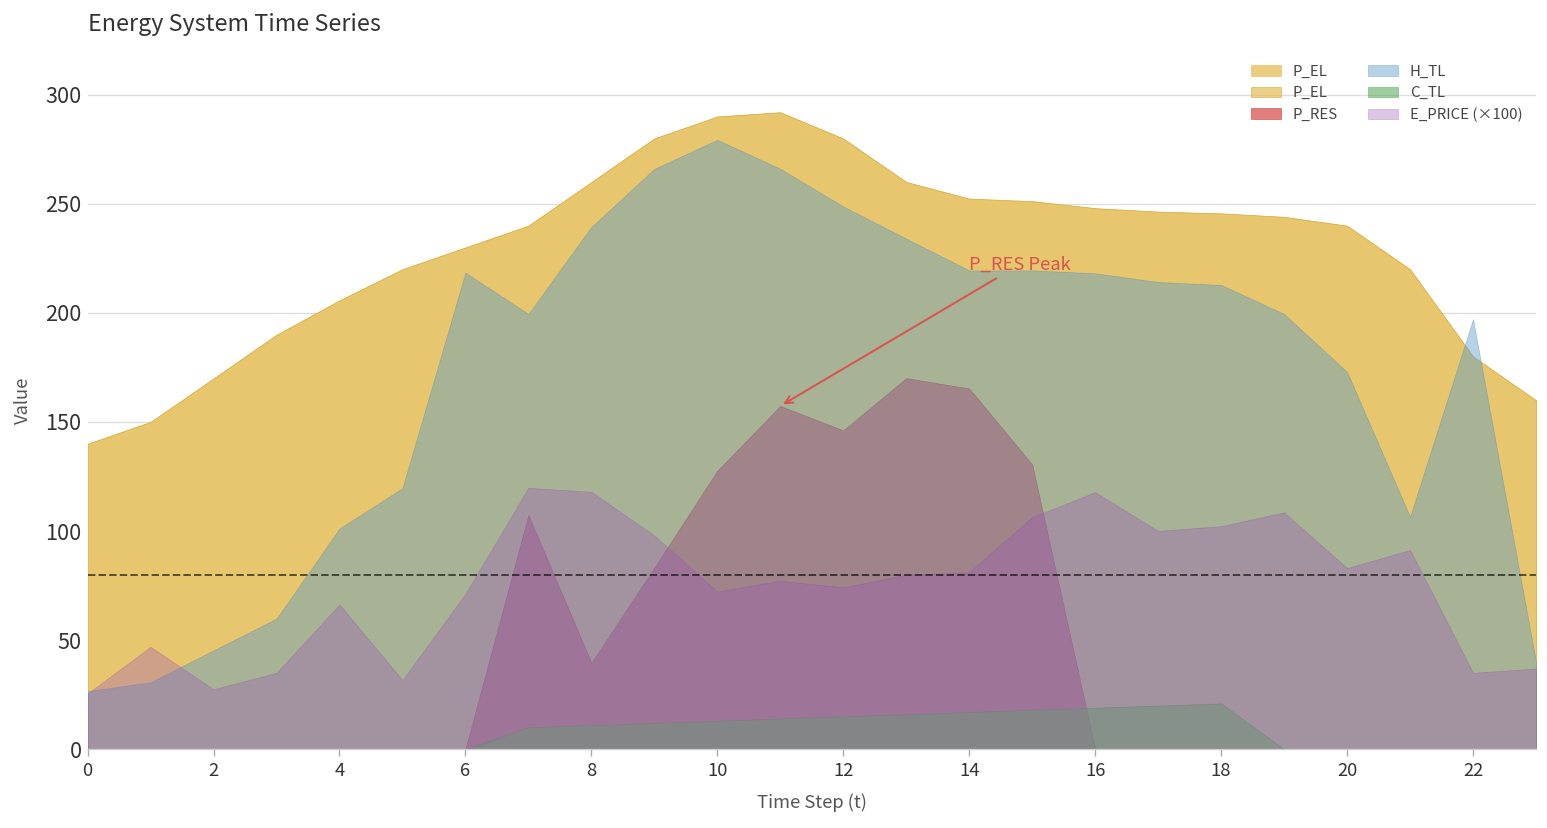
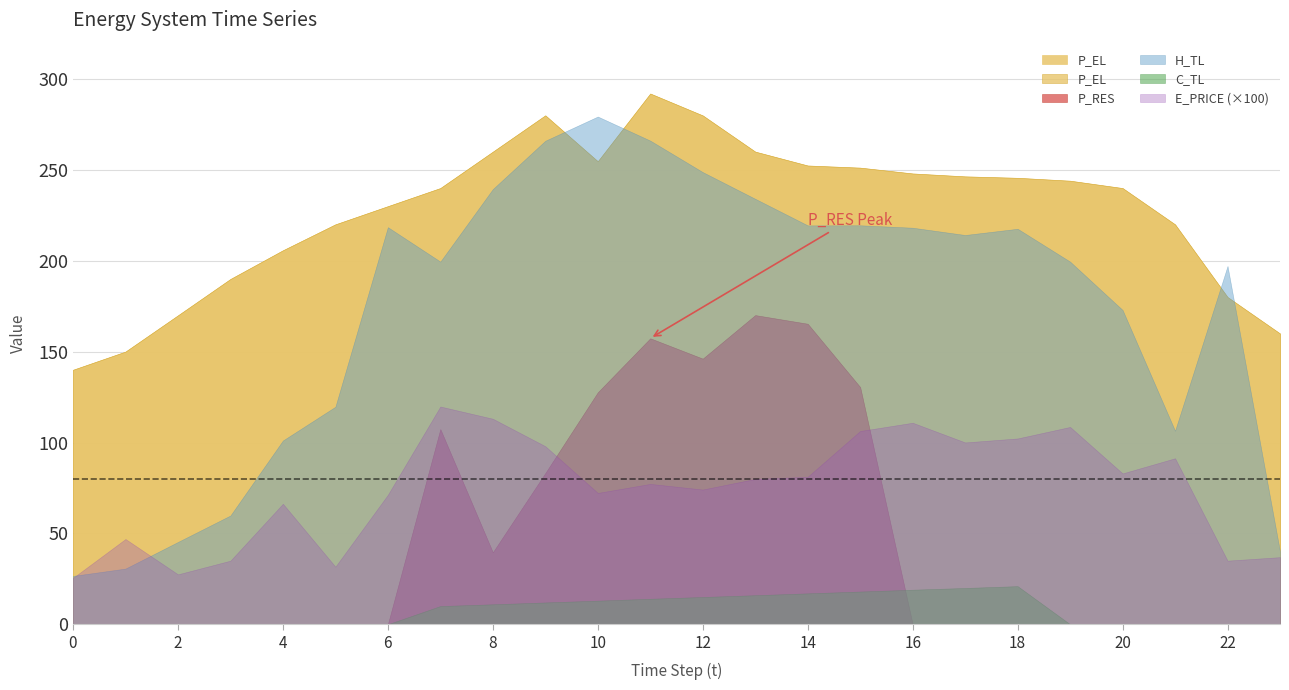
E_PRICE (×100), 8: 118 -> 113
P_EL, 10: 290 -> 255
E_PRICE (×100), 16: 118 -> 111
H_TL, 18: 213 -> 218
